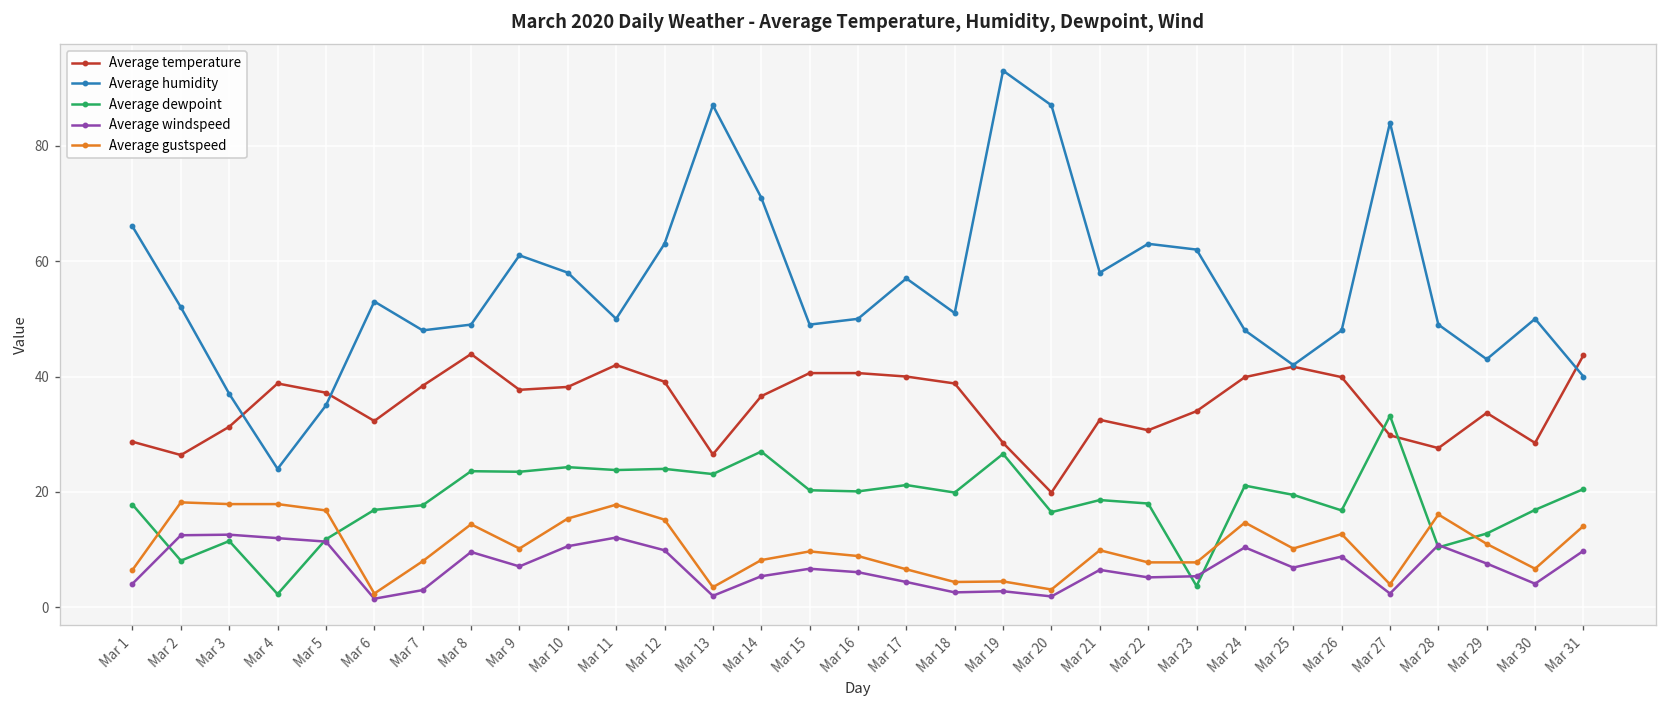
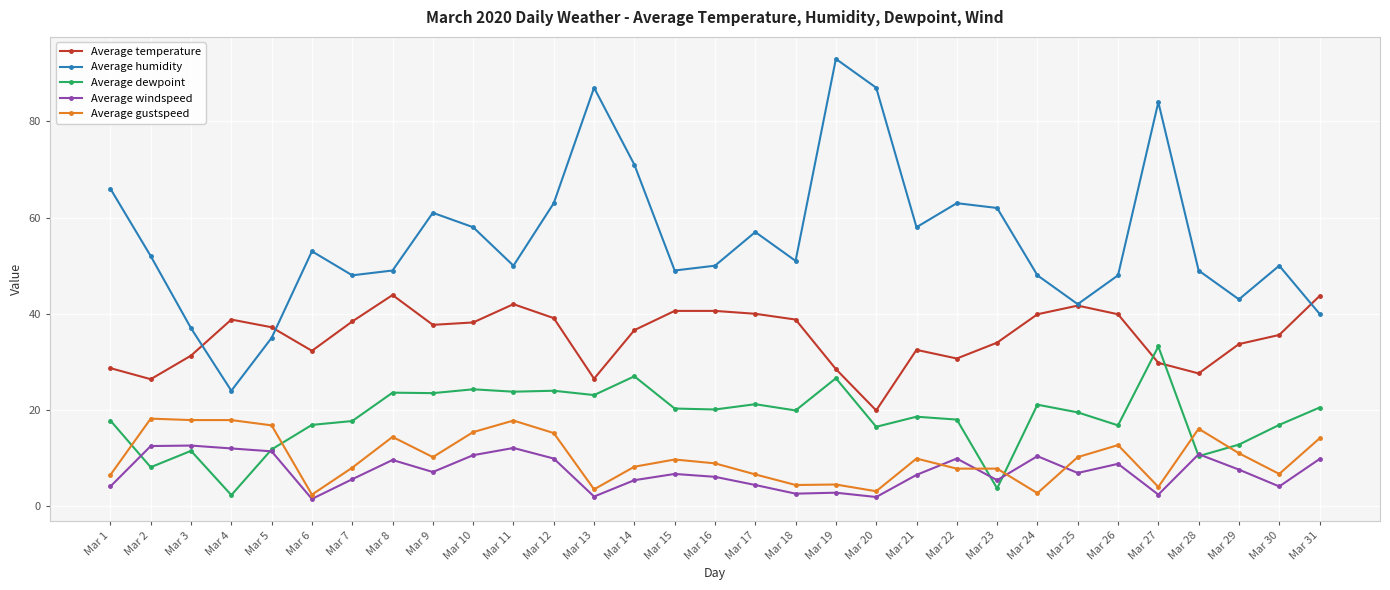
Average windspeed, Mar 7: 3 -> 6
Average windspeed, Mar 22: 5 -> 10
Average gustspeed, Mar 24: 15 -> 3
Average temperature, Mar 30: 29 -> 36
